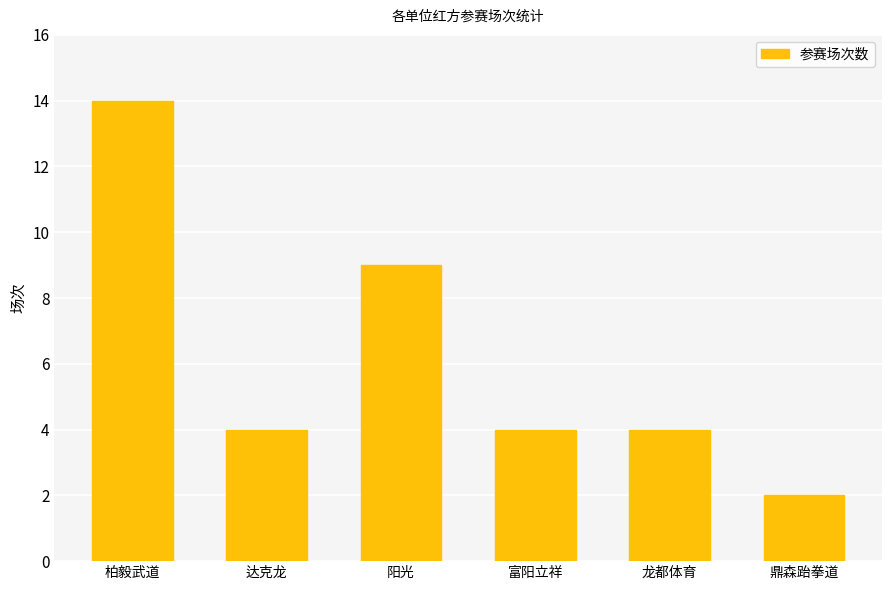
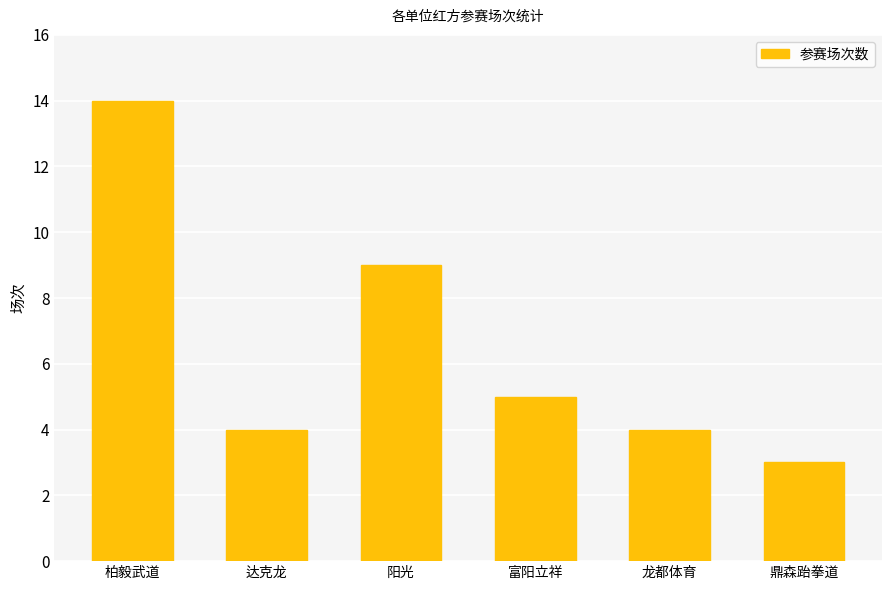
富阳立祥: 4 -> 5
鼎森跆拳道: 2 -> 3
